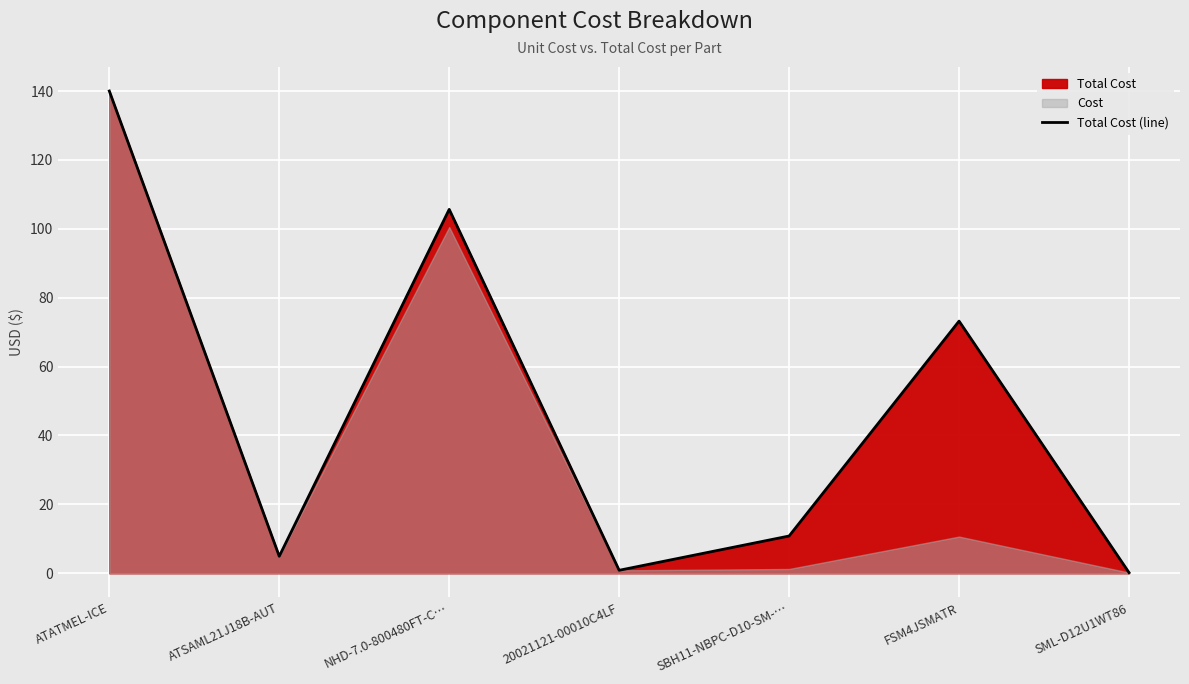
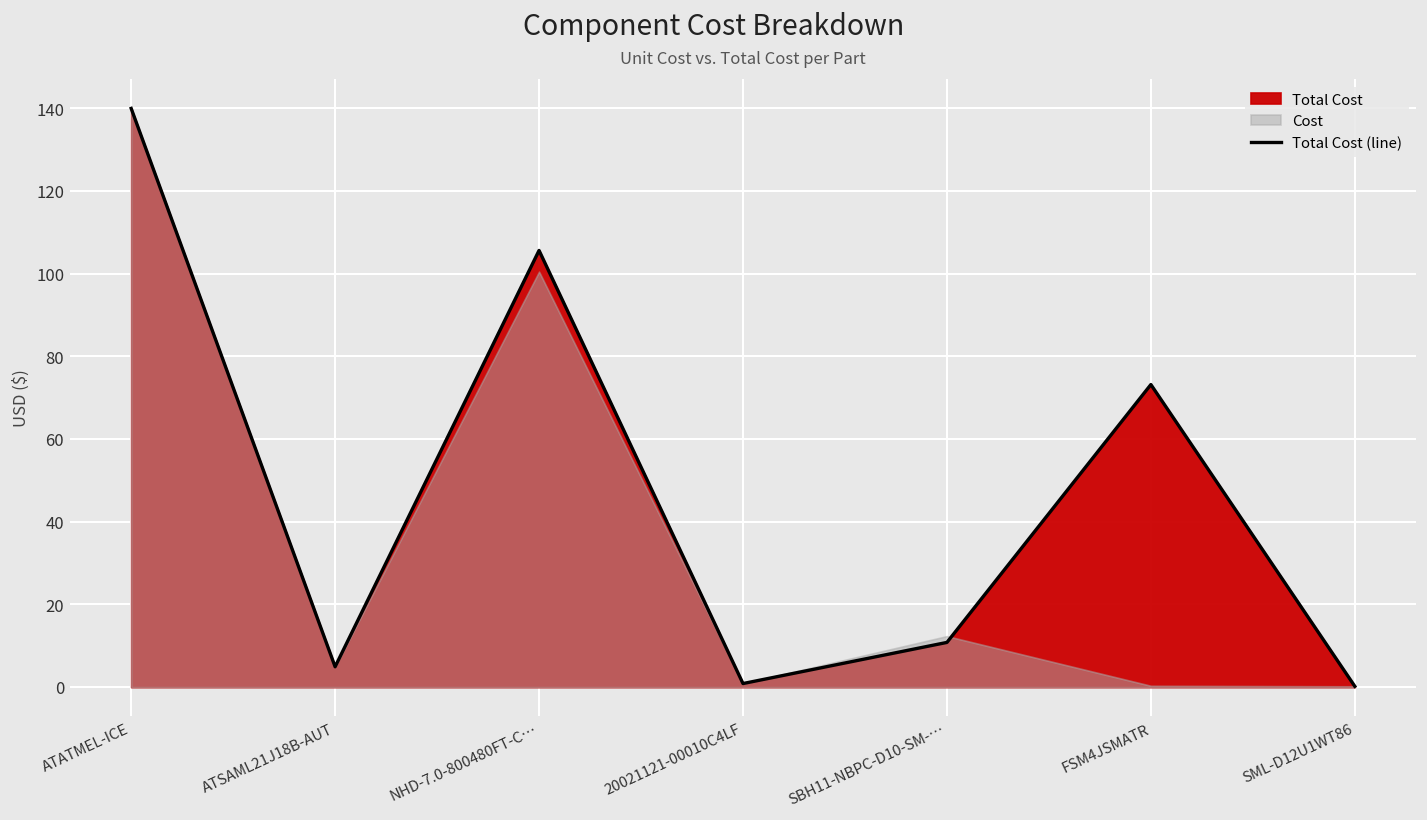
Cost, SBH11-NBPC-D10-SM-…: 1 -> 12
Cost, FSM4JSMATR: 11 -> 0
